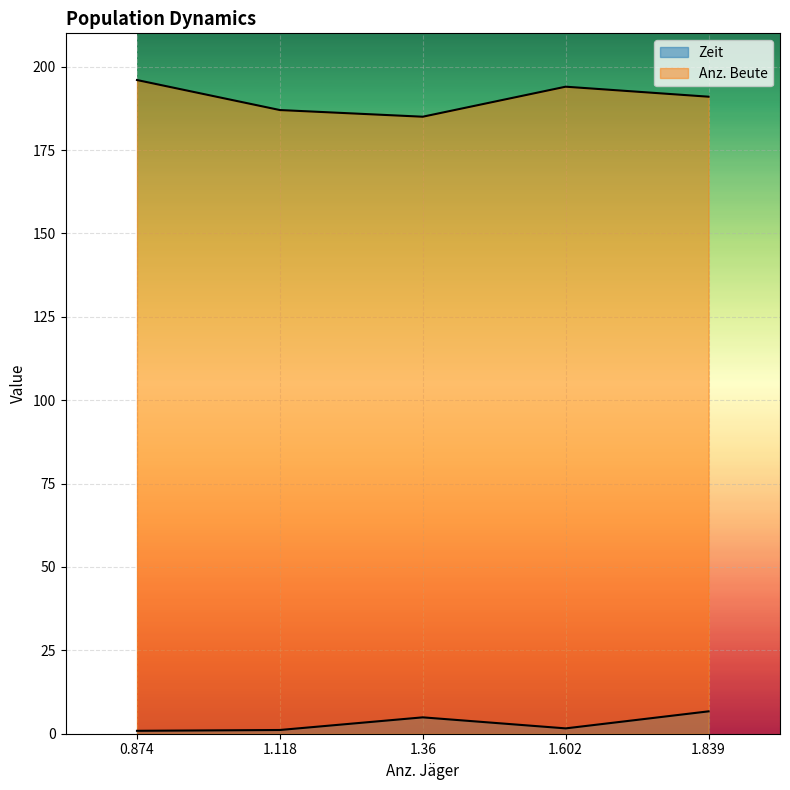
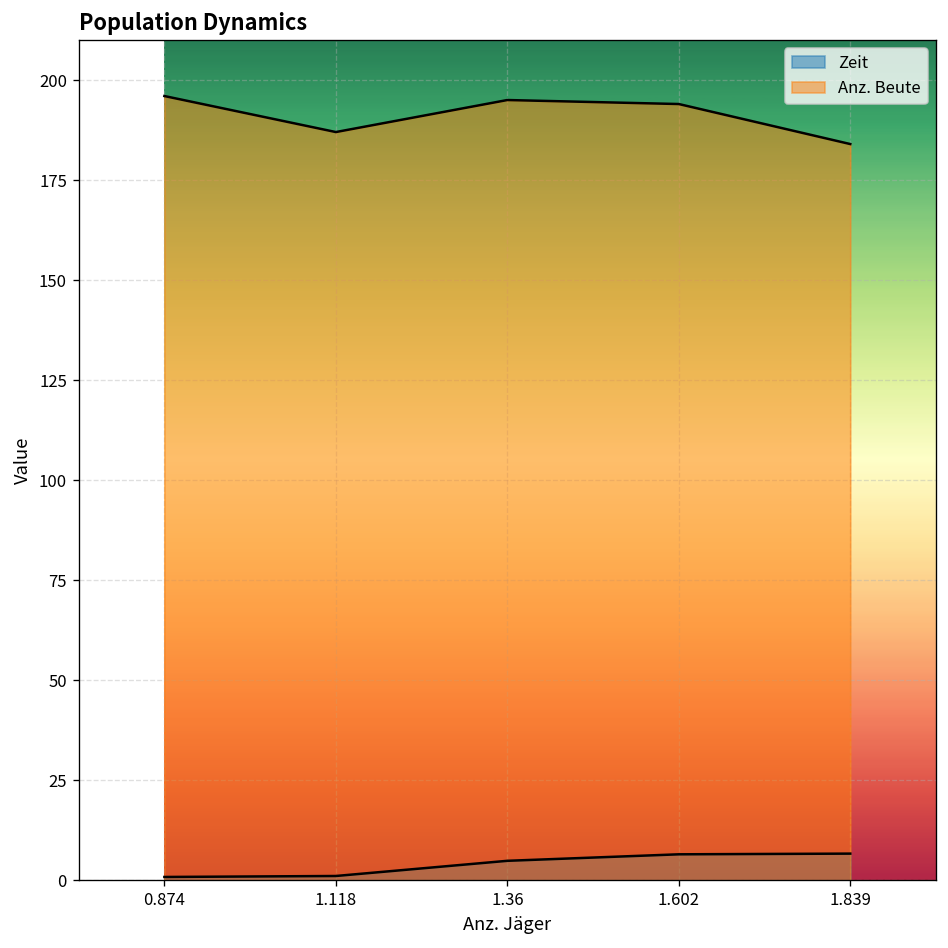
Anz. Beute, 1.36: 185 -> 195
Zeit, 1.602: 2 -> 7
Anz. Beute, 1.839: 191 -> 184
